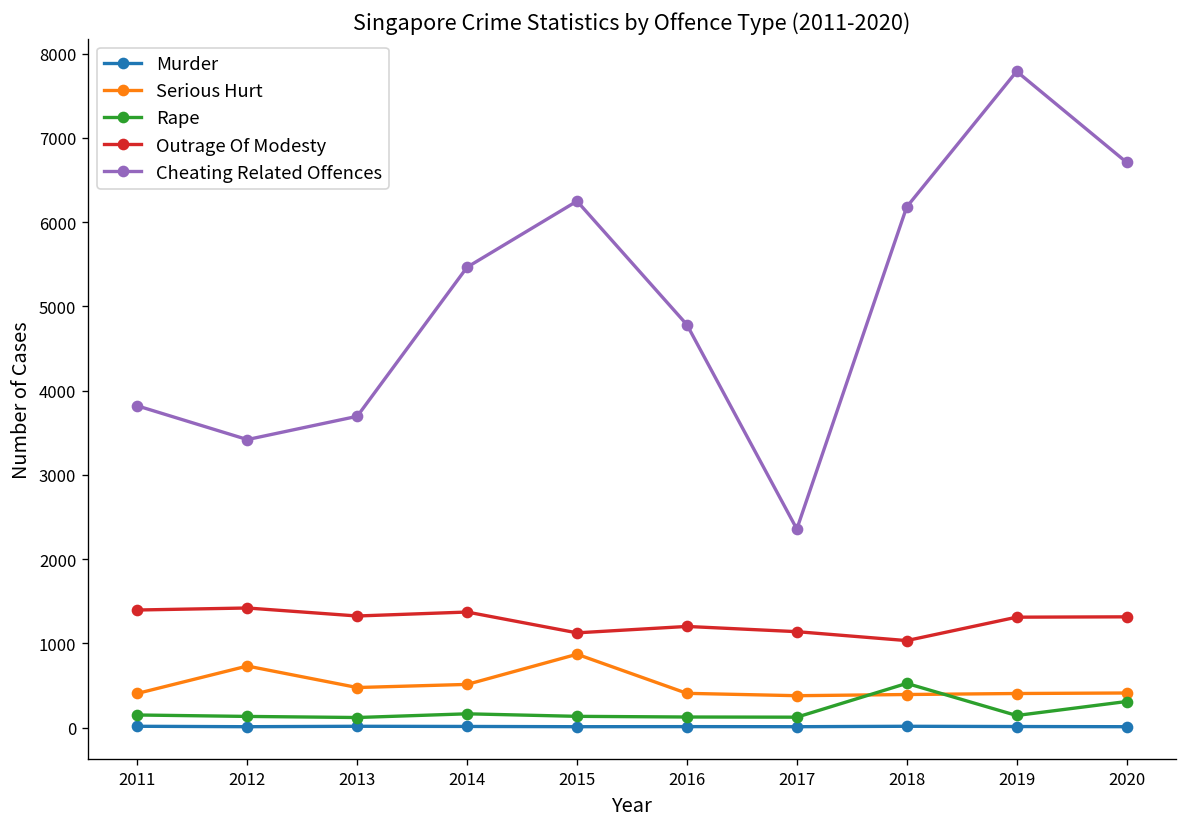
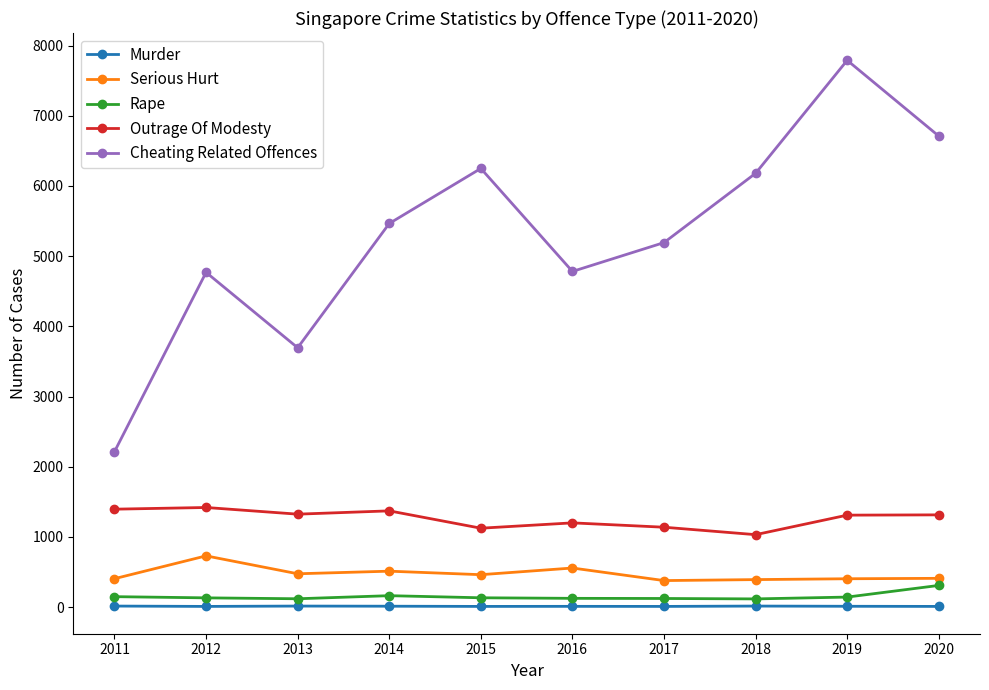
Cheating Related Offences, 2011: 3800 -> 2200
Cheating Related Offences, 2012: 3400 -> 4800
Serious Hurt, 2015: 900 -> 500
Serious Hurt, 2016: 400 -> 600
Cheating Related Offences, 2017: 2400 -> 5200
Rape, 2018: 500 -> 100
